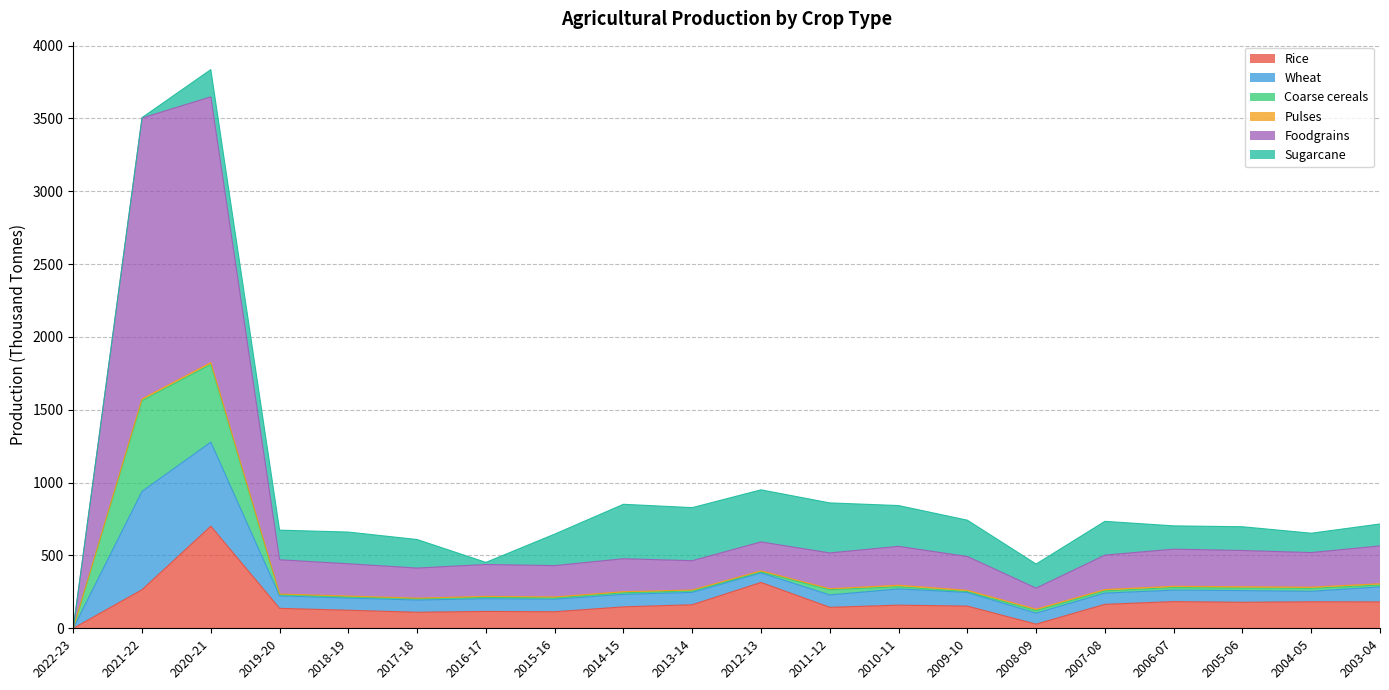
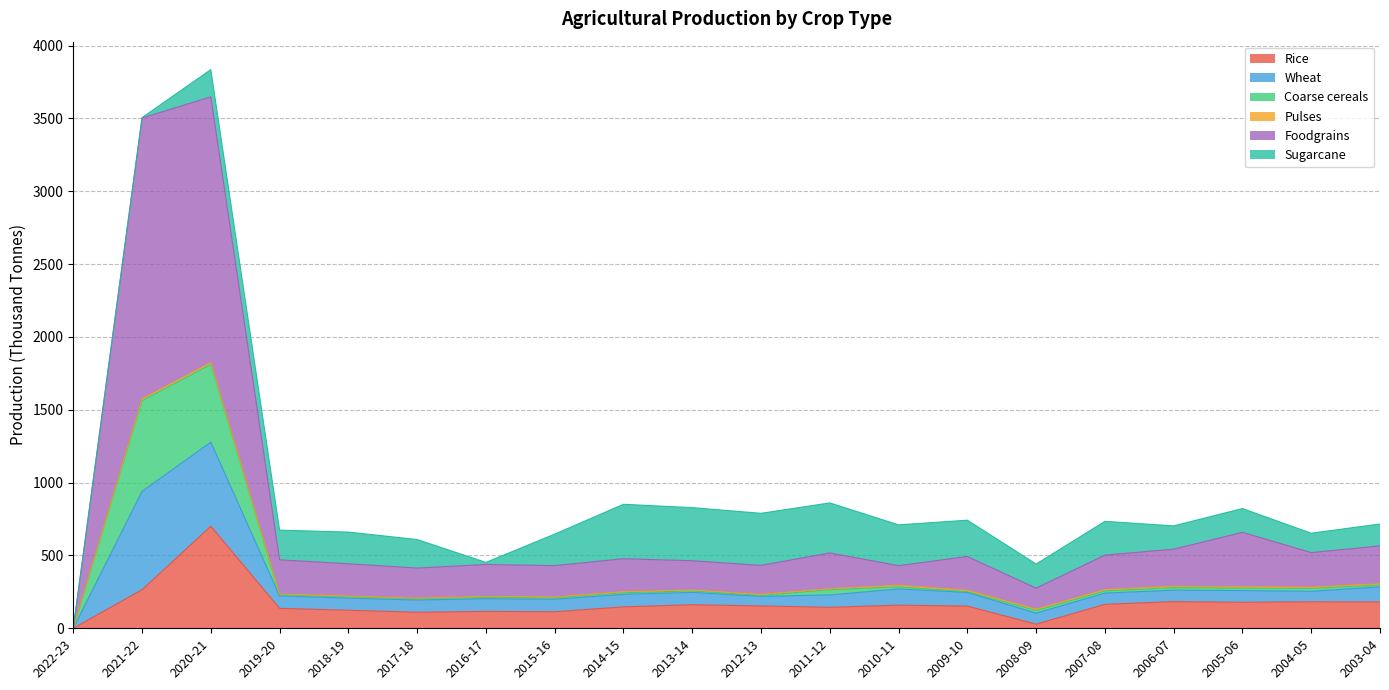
Rice, 2012-13: 310 -> 150
Foodgrains, 2010-11: 270 -> 130
Foodgrains, 2005-06: 250 -> 370
